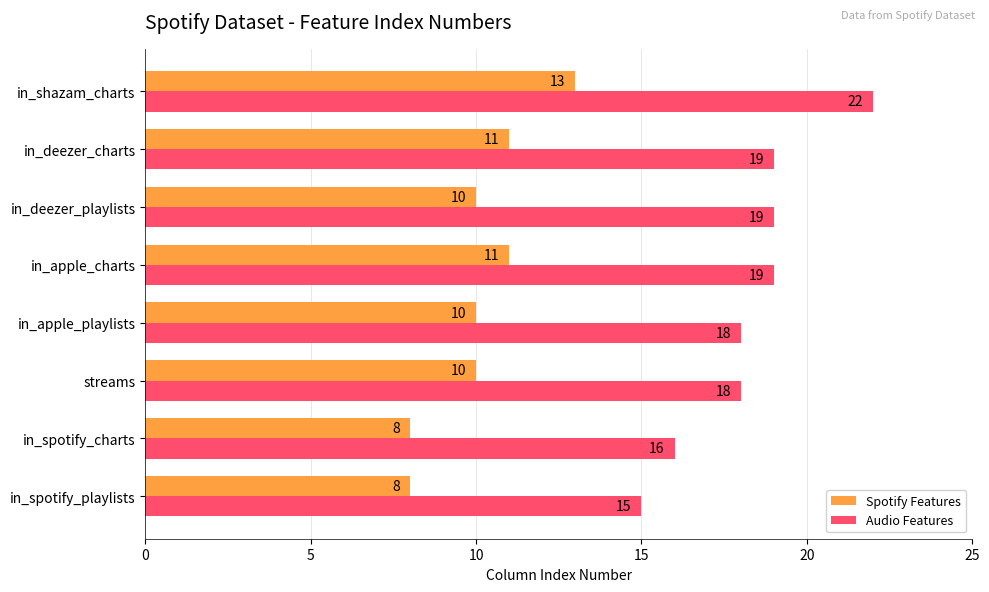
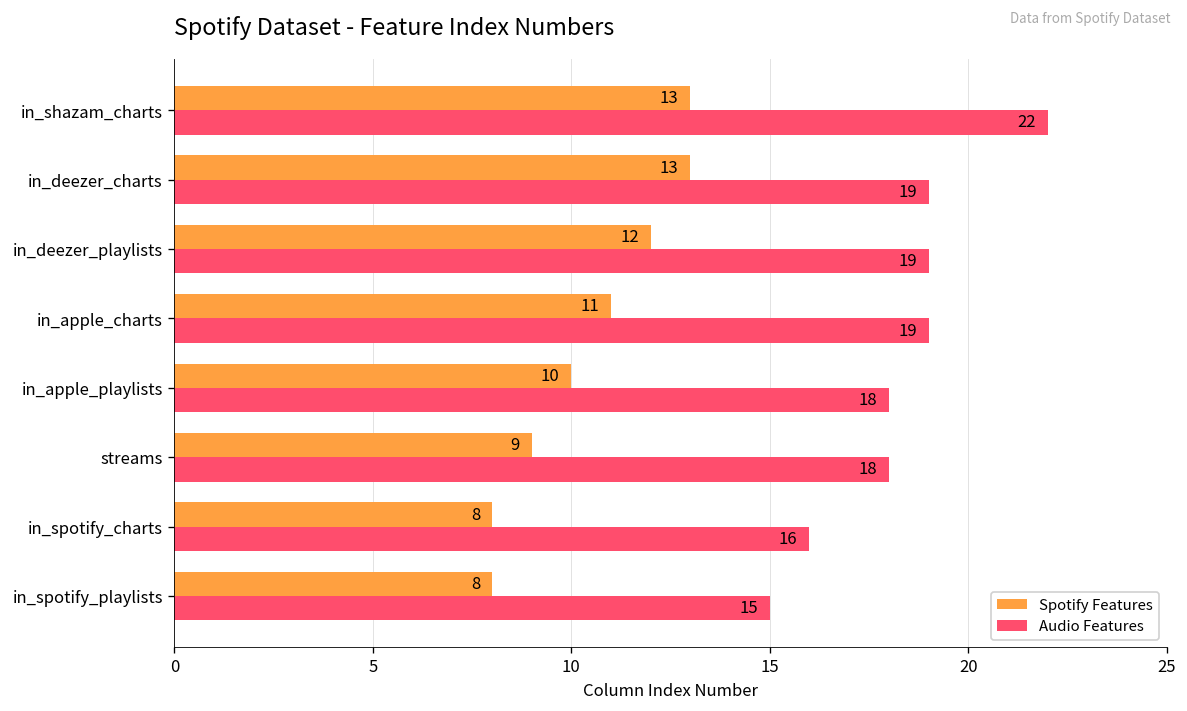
Spotify Features, in_deezer_charts: 11 -> 13
Spotify Features, in_deezer_playlists: 10 -> 12
Spotify Features, streams: 10 -> 9
